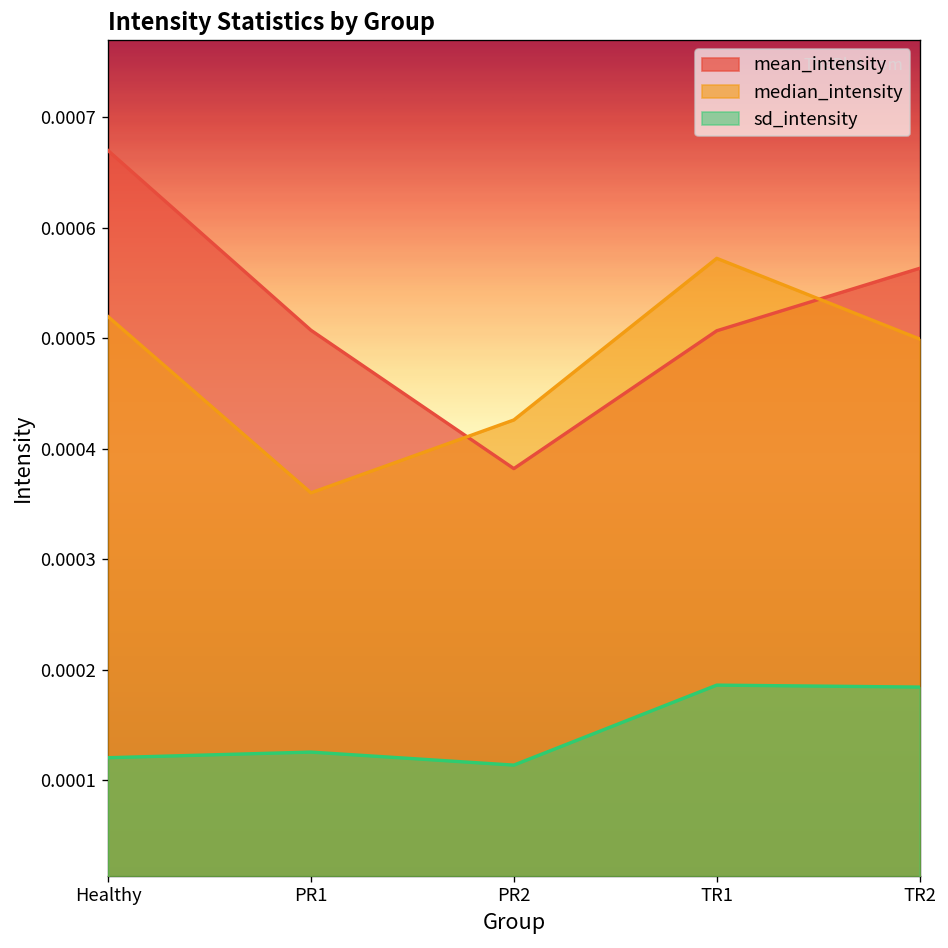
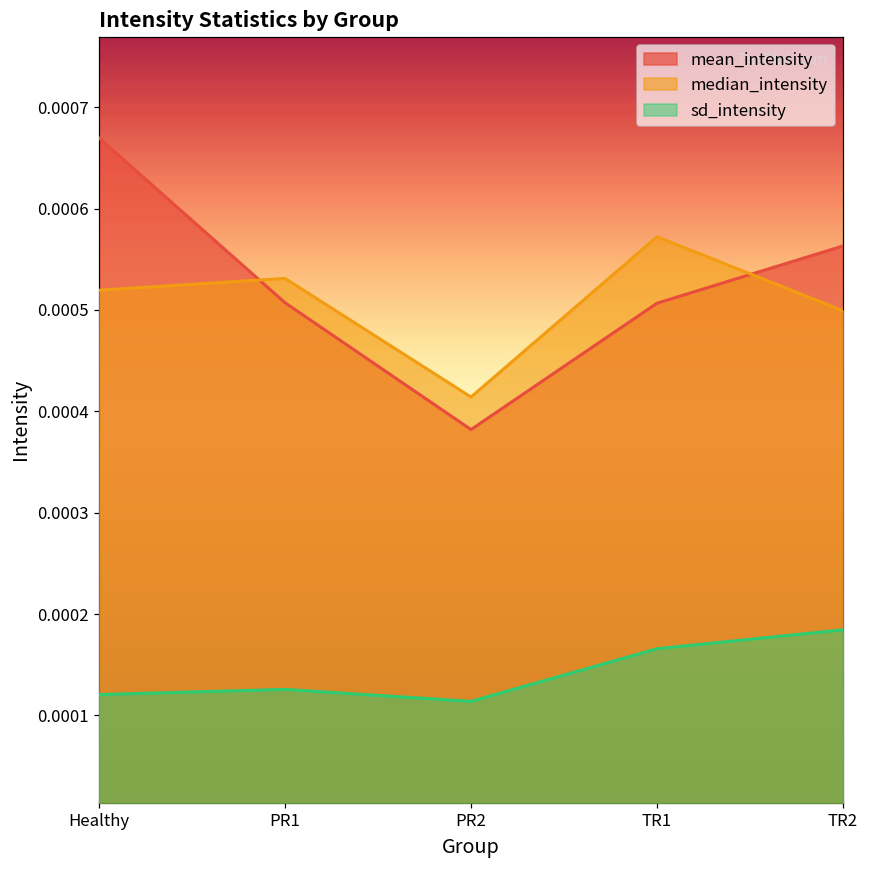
median_intensity, PR1: 0.00036 -> 0.00053
median_intensity, PR2: 0.00043 -> 0.00041
sd_intensity, TR1: 0.00019 -> 0.00017
